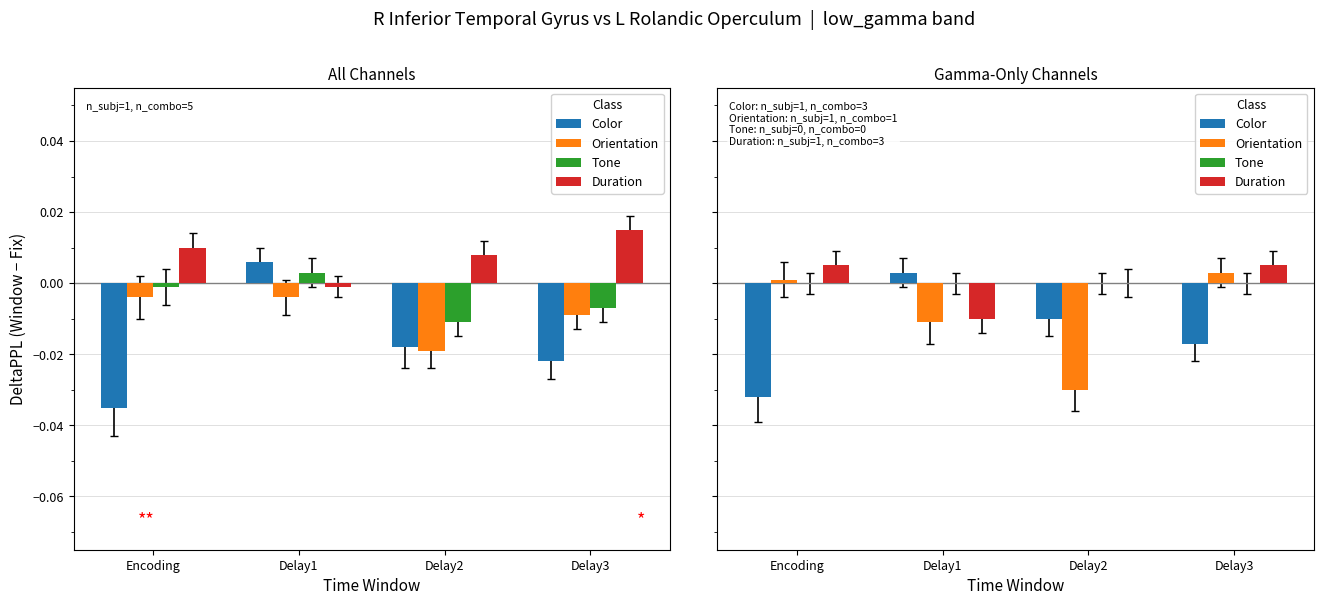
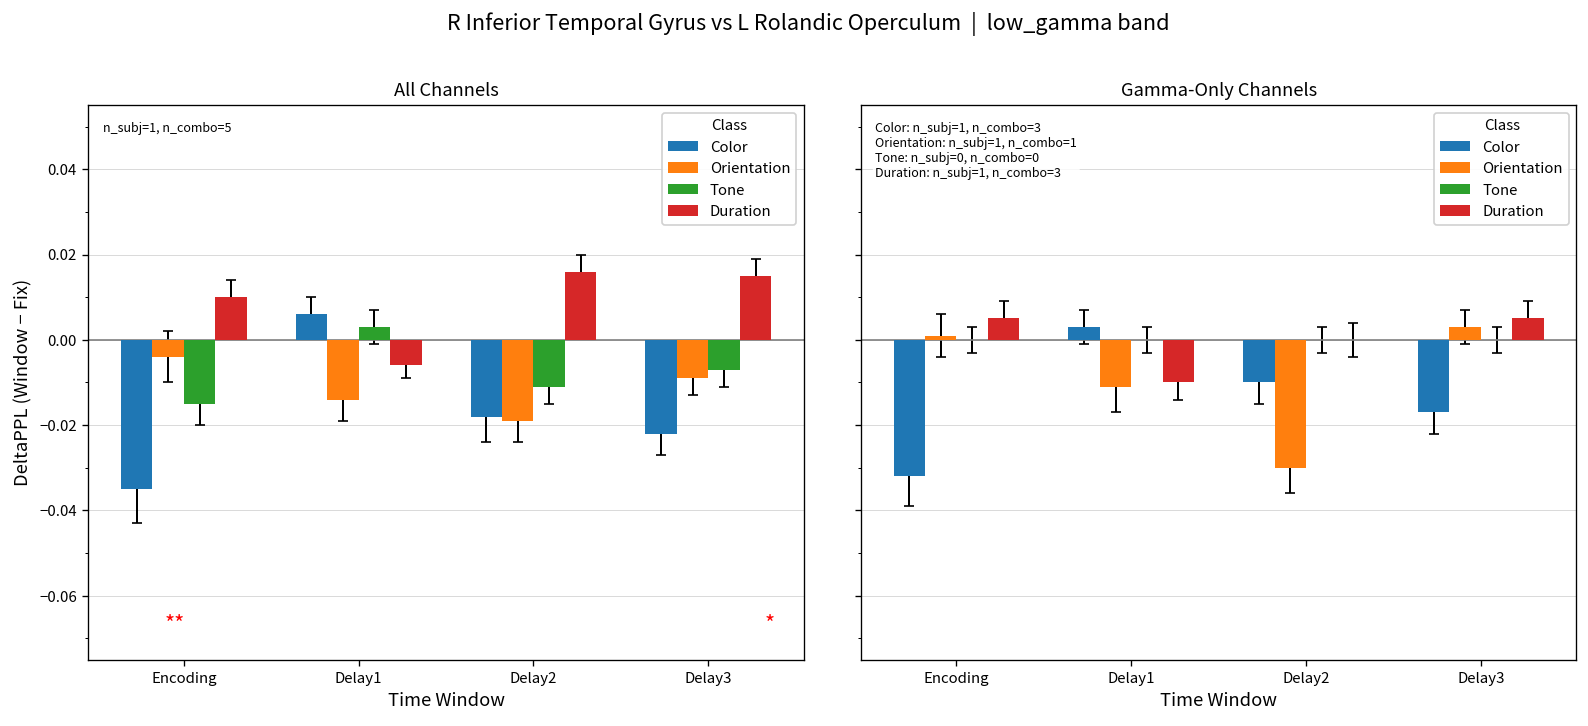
All Channels, Tone, Encoding: -0.001 -> -0.015
All Channels, Orientation, Delay1: -0.004 -> -0.014
All Channels, Duration, Delay1: -0.001 -> -0.006
All Channels, Duration, Delay2: 0.008 -> 0.016
